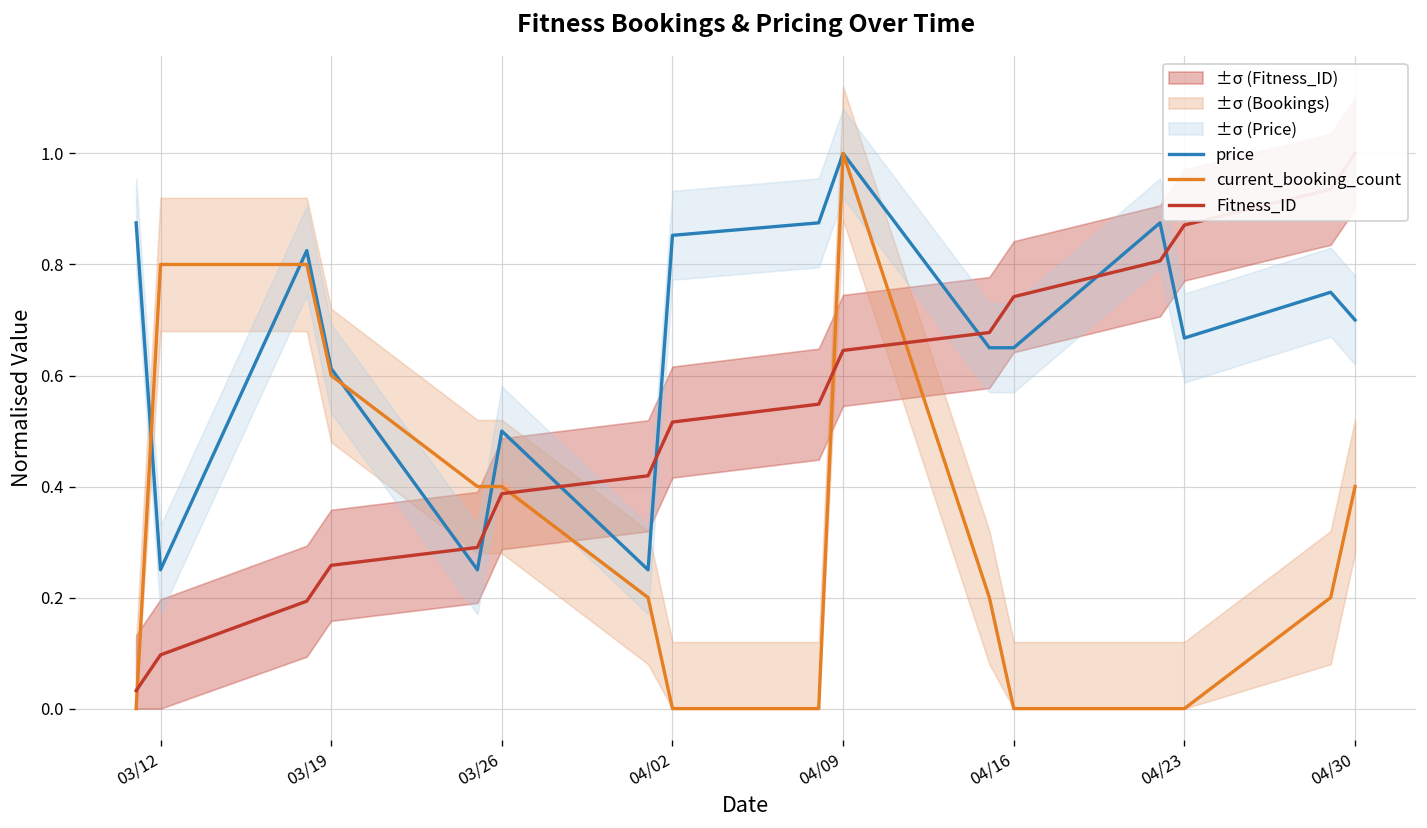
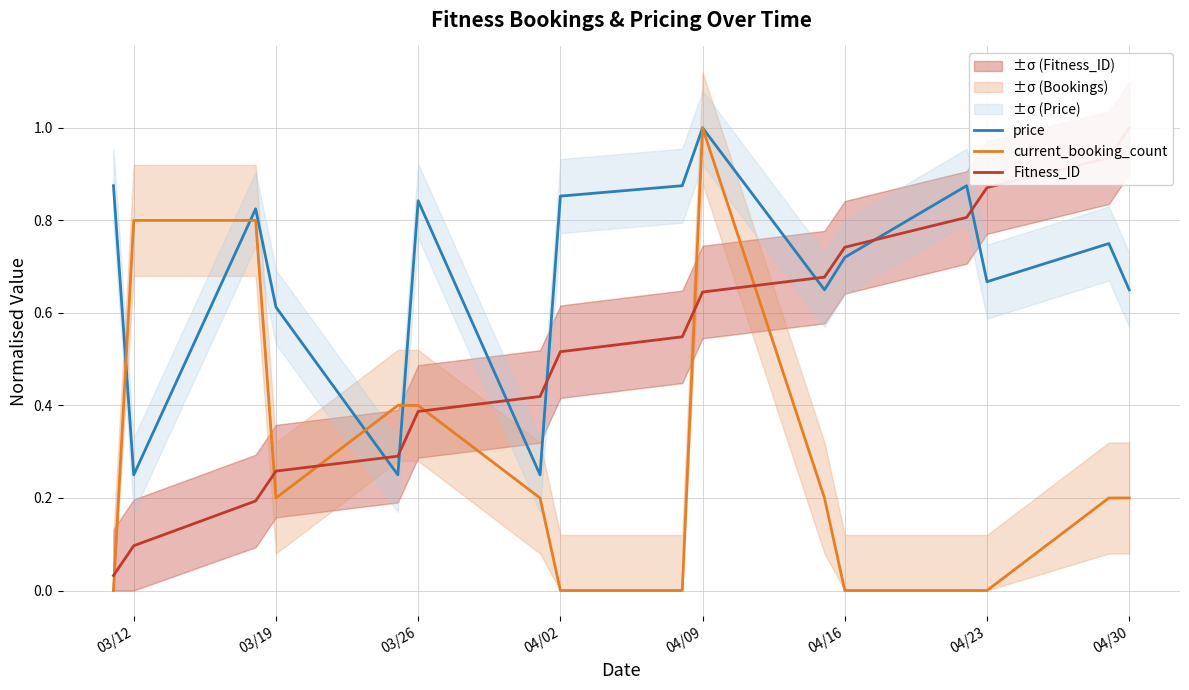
current_booking_count, 03/19: 0.60 -> 0.20
price, 03/26: 0.50 -> 0.84
price, 04/16: 0.65 -> 0.72
price, 04/30: 0.70 -> 0.65
current_booking_count, 04/30: 0.40 -> 0.20
